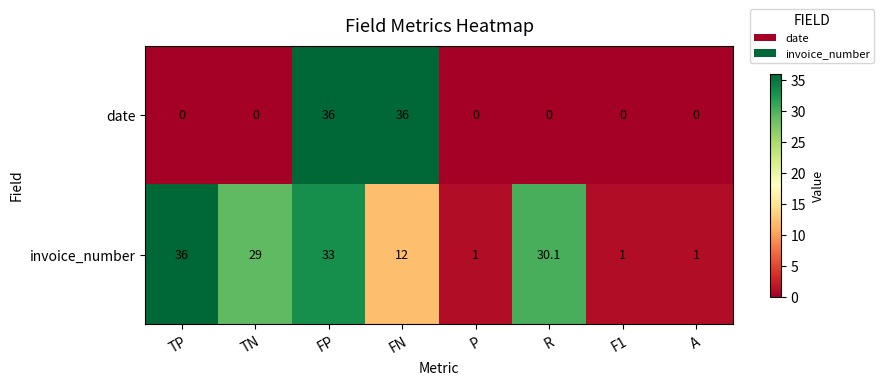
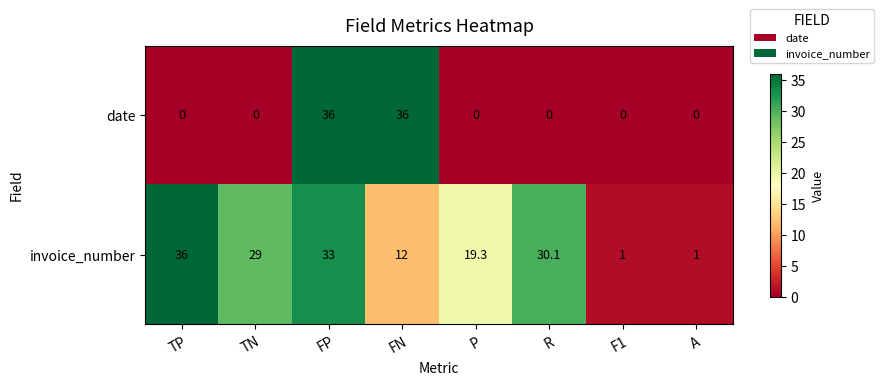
invoice_number, P: 1 -> 19.3
